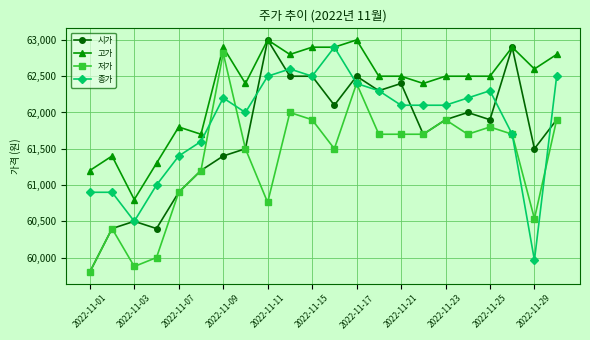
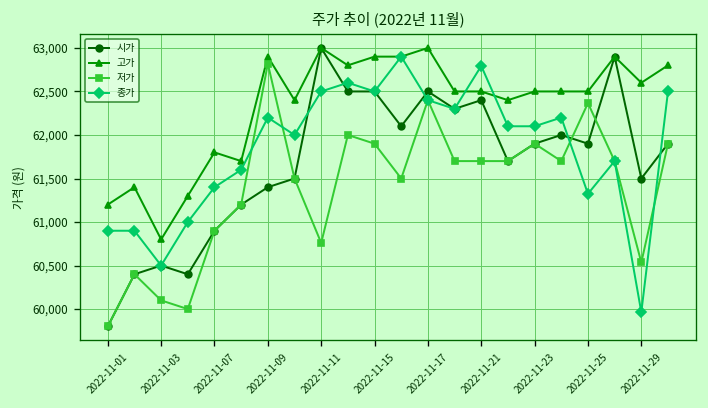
저가, 2022-11-03: 59,900 -> 60,100
종가, 2022-11-21: 62,100 -> 62,800
저가, 2022-11-25: 61,800 -> 62,400
종가, 2022-11-25: 62,300 -> 61,300
